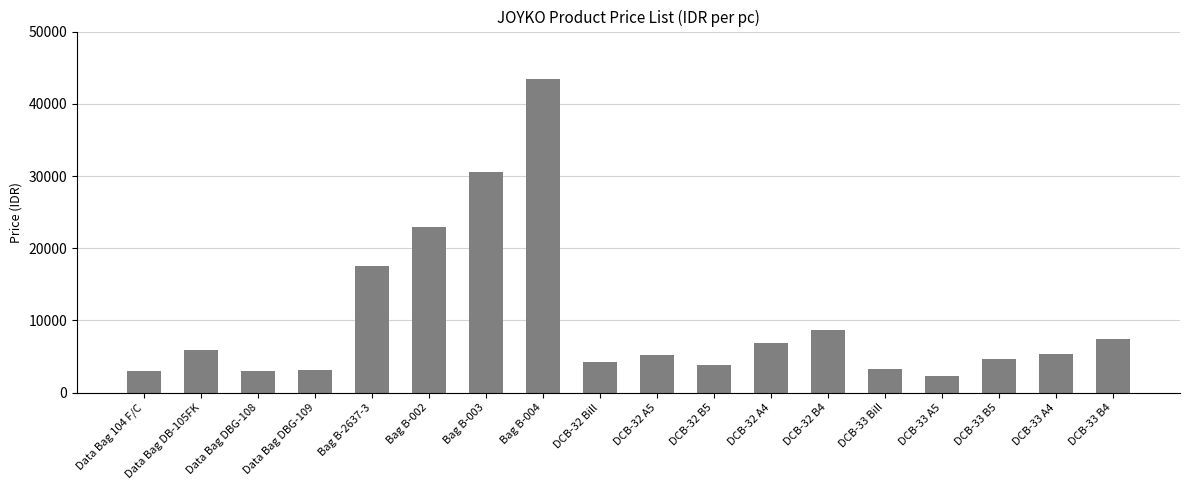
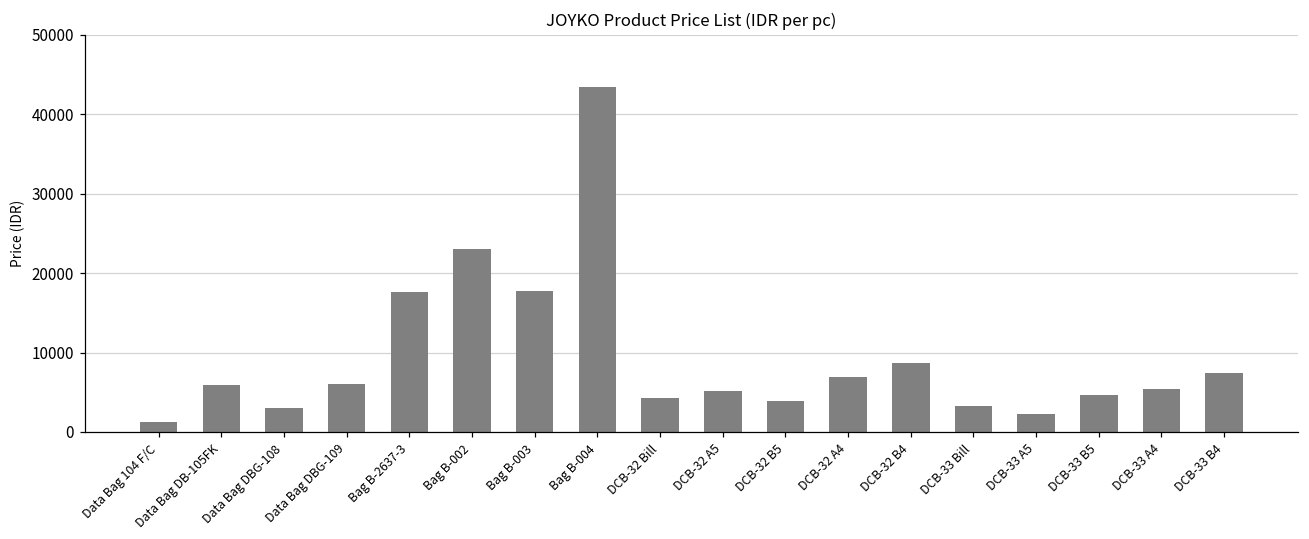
Data Bag 104 F/C: 3000 -> 1000
Data Bag DBG-109: 3000 -> 6000
Bag B-003: 31000 -> 18000
